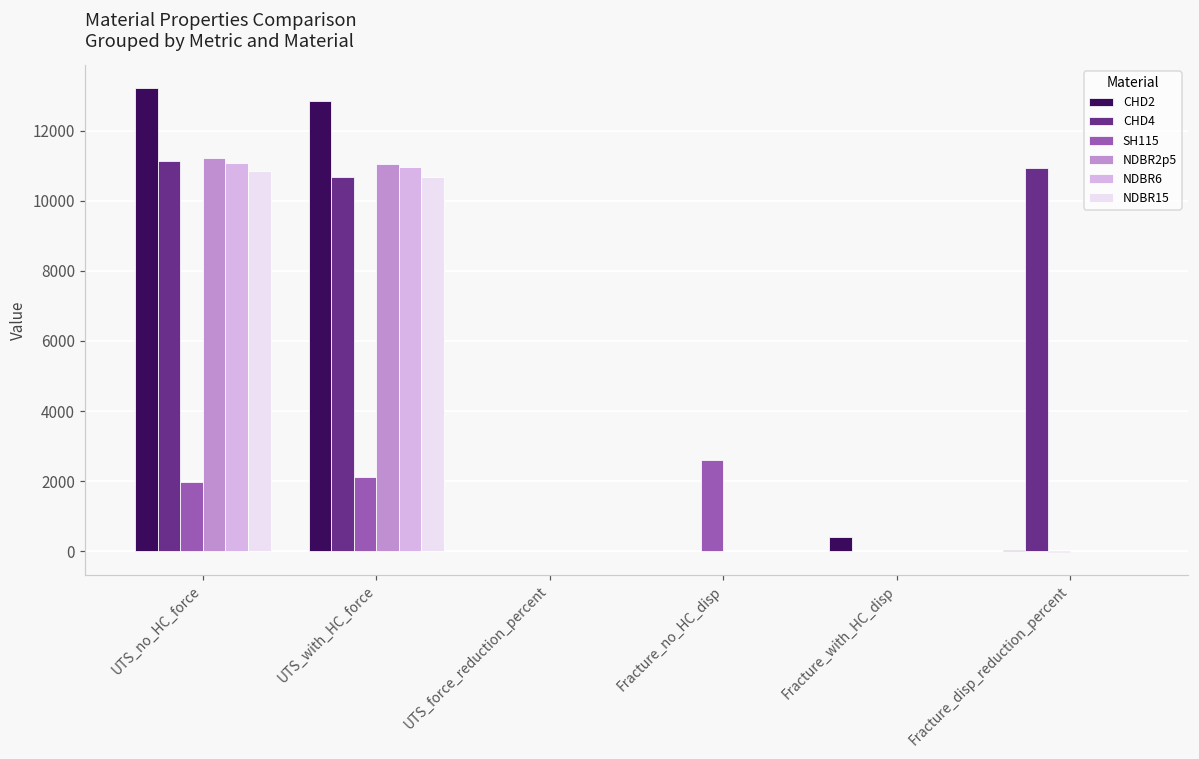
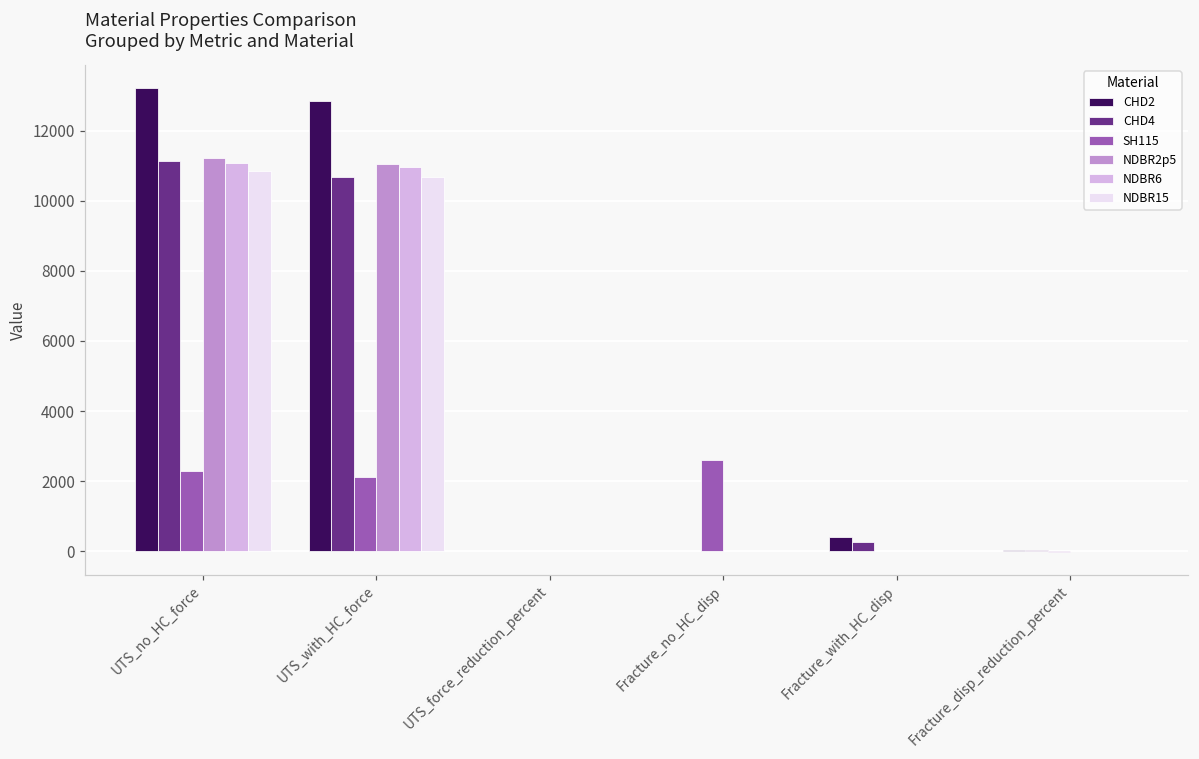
SH115, UTS_no_HC_force: 2000 -> 2300
CHD4, Fracture_with_HC_disp: 0 -> 300
CHD4, Fracture_disp_reduction_percent: 10900 -> 0
